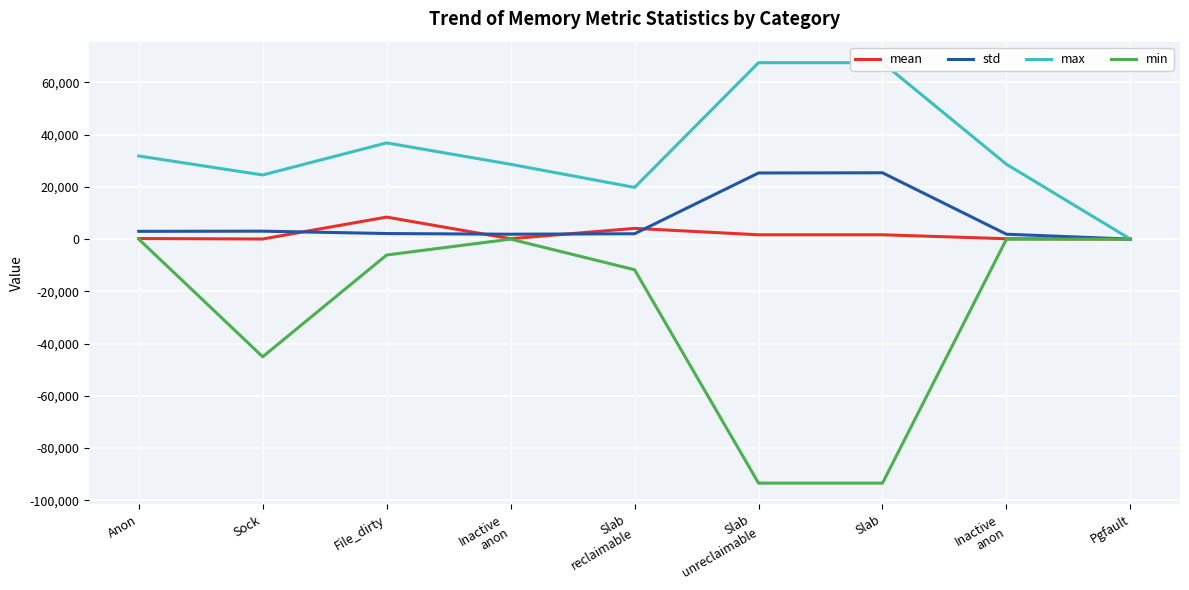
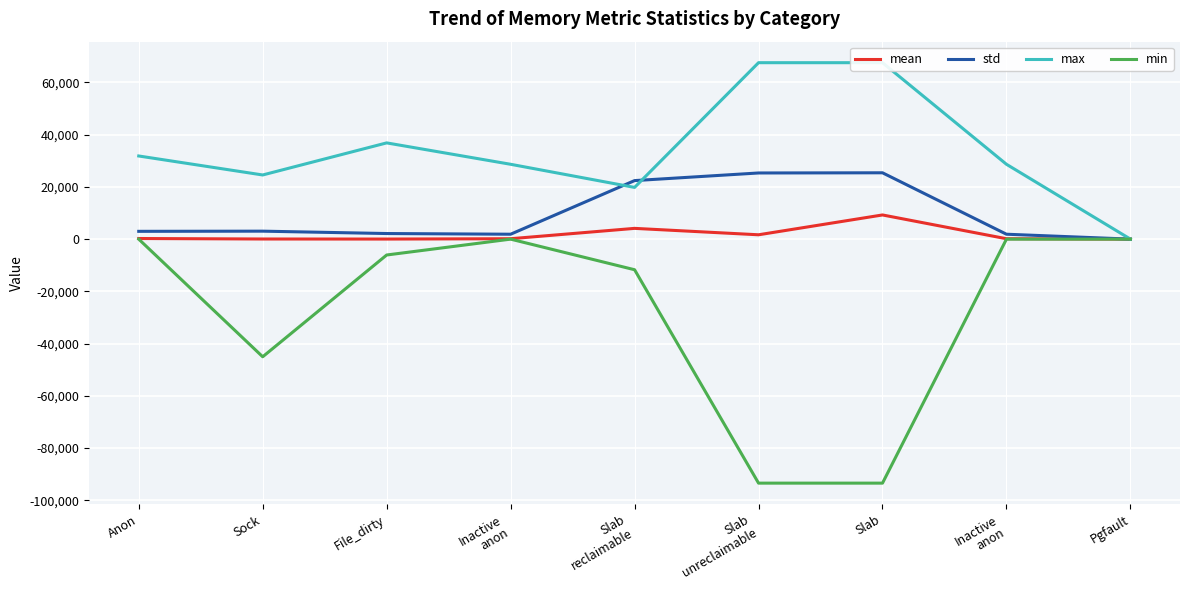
mean, File_dirty: 8,000 -> 0
std, Slab reclaimable: 2,000 -> 22,000
mean, Slab: 2,000 -> 9,000
